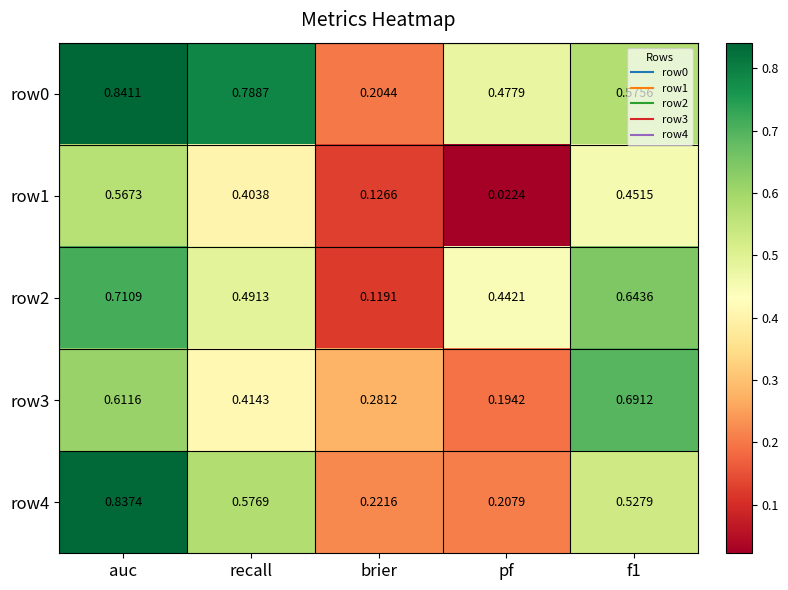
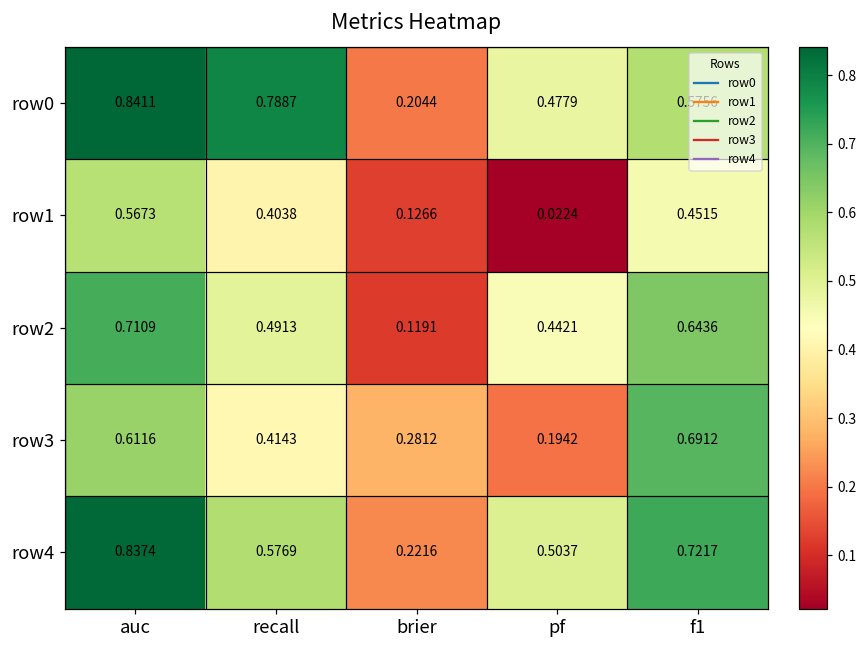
row4, pf: 0.2079 -> 0.5037
row4, f1: 0.5279 -> 0.7217
